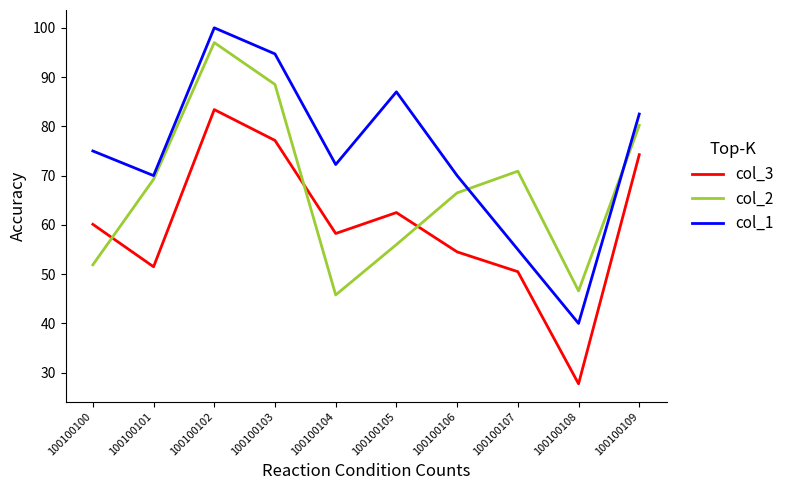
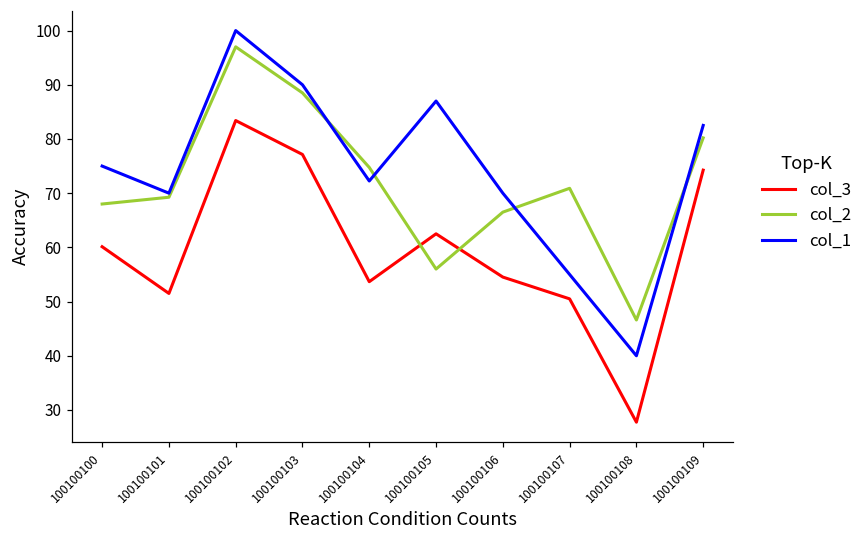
col_2, 100100100: 52 -> 68
col_1, 100100103: 95 -> 90
col_3, 100100104: 58 -> 54
col_2, 100100104: 46 -> 75
